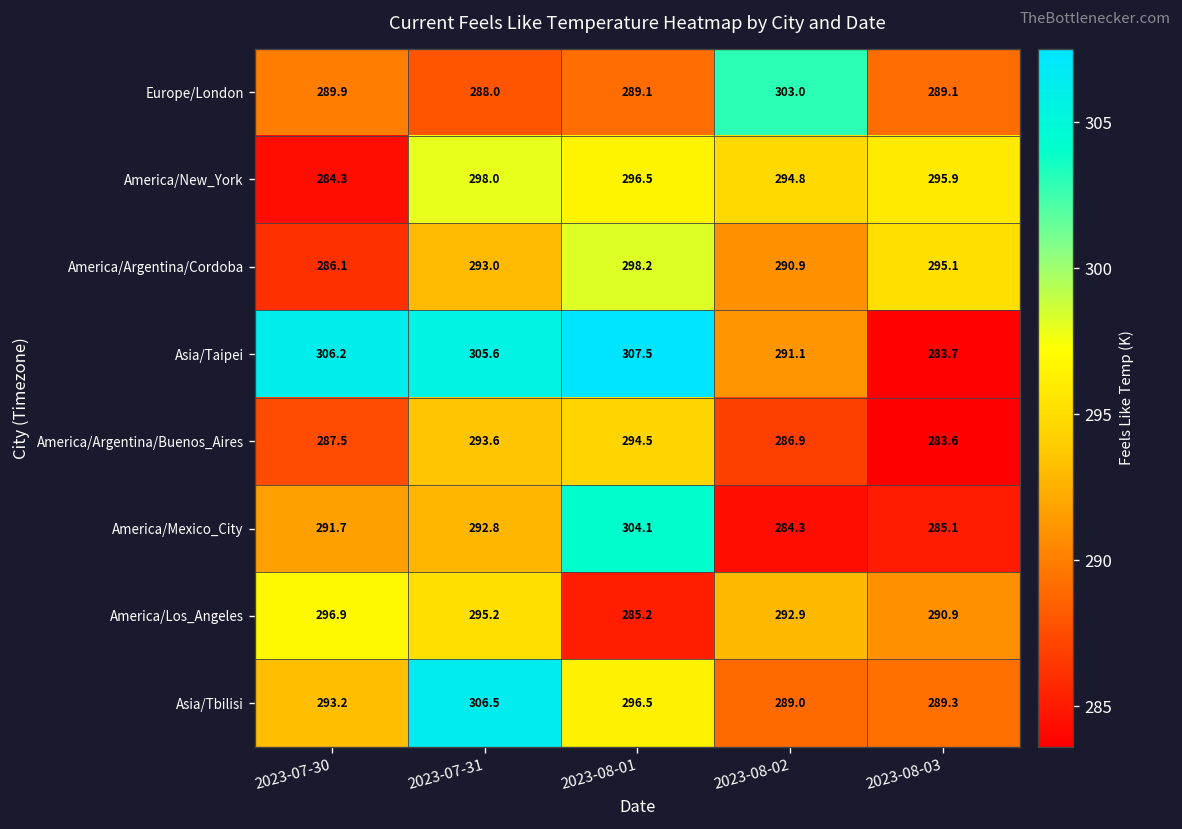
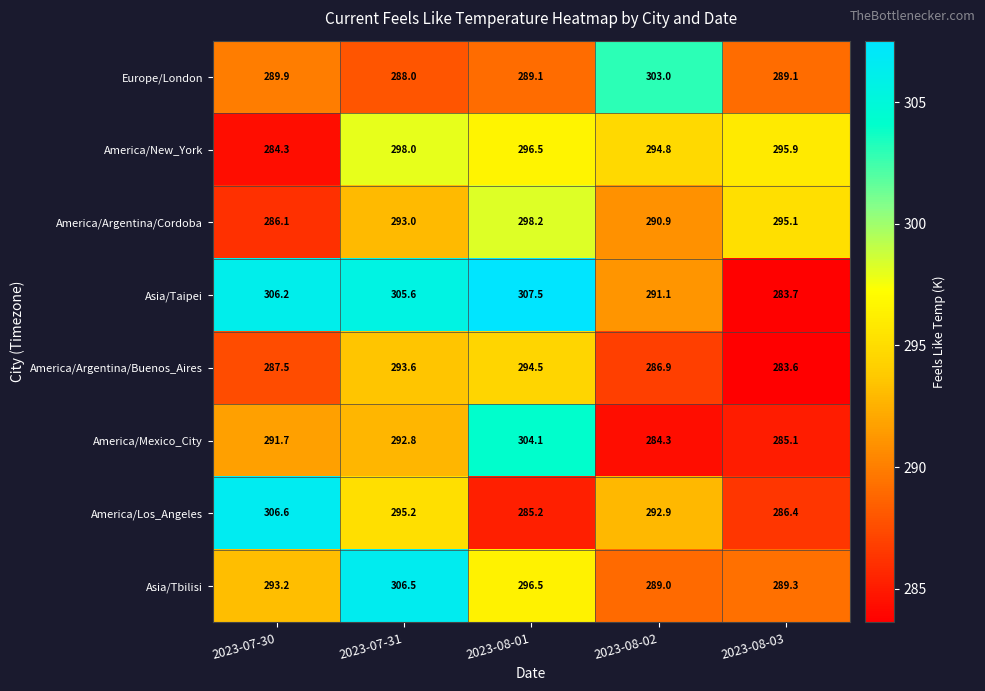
America/Los_Angeles, 2023-07-30: 296.9 -> 306.6
America/Los_Angeles, 2023-08-03: 290.9 -> 286.4
